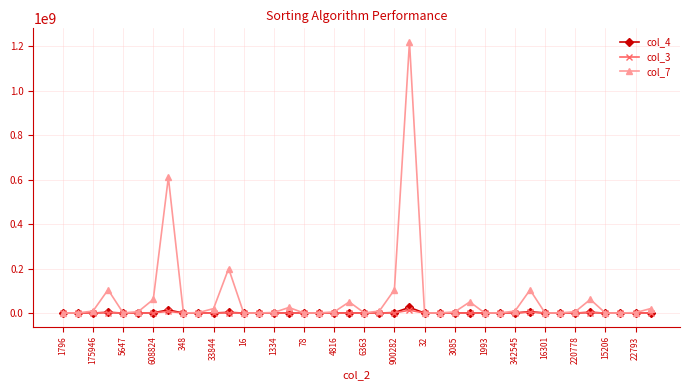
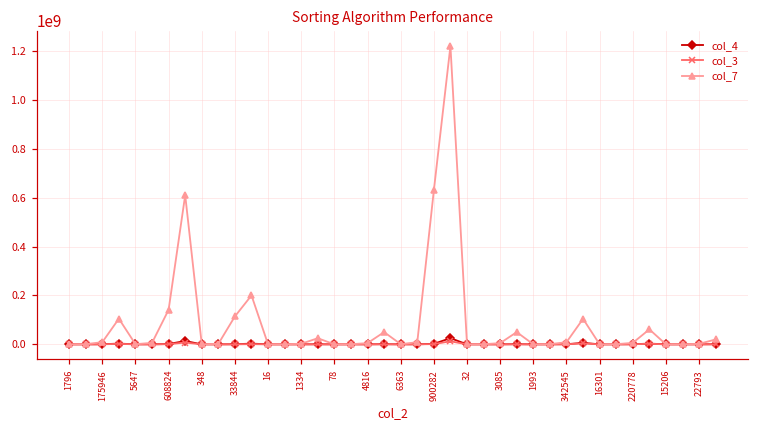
col_7, 608824: 60000000 -> 140000000
col_7, 33844: 20000000 -> 110000000
col_7, 900282: 100000000 -> 630000000
